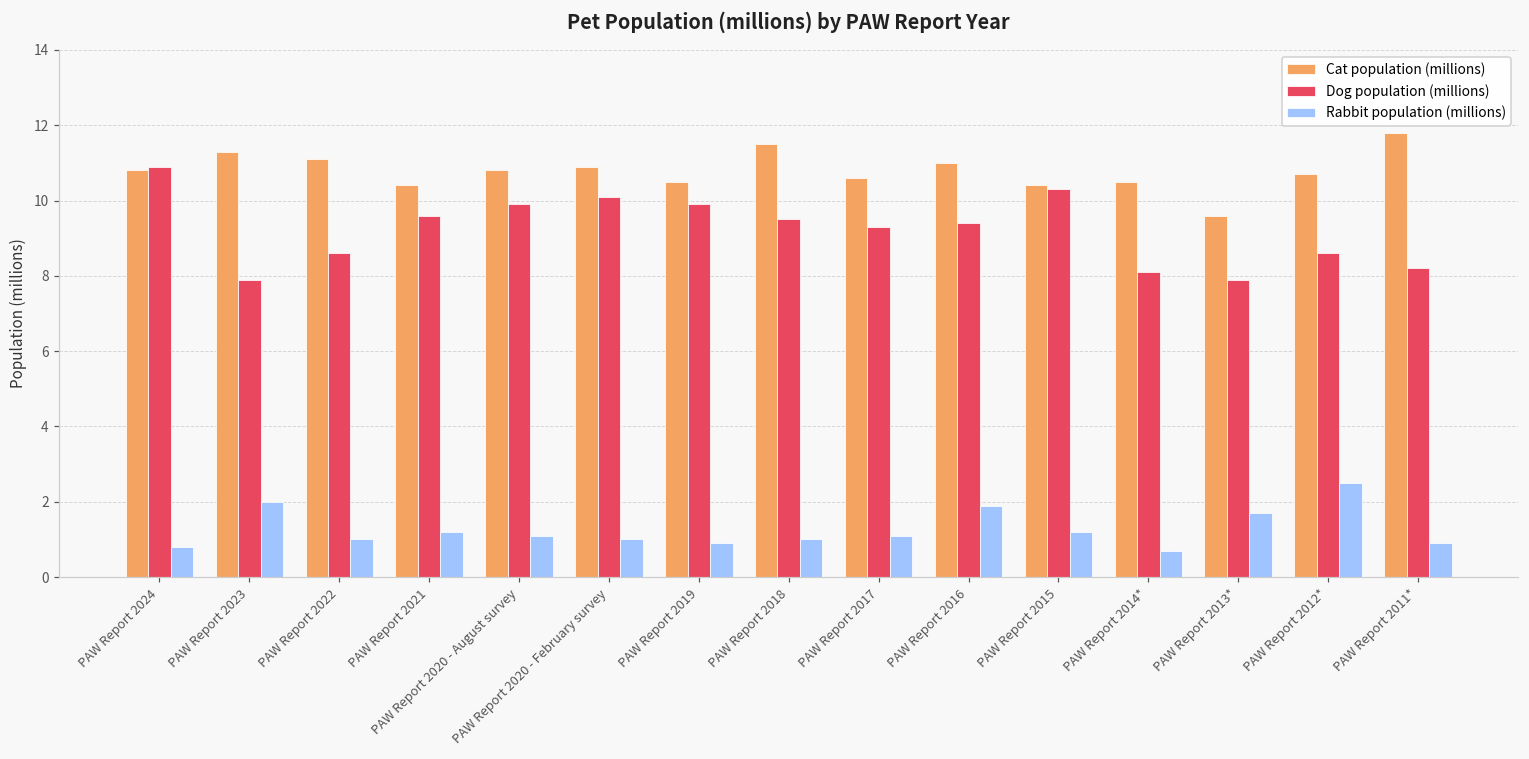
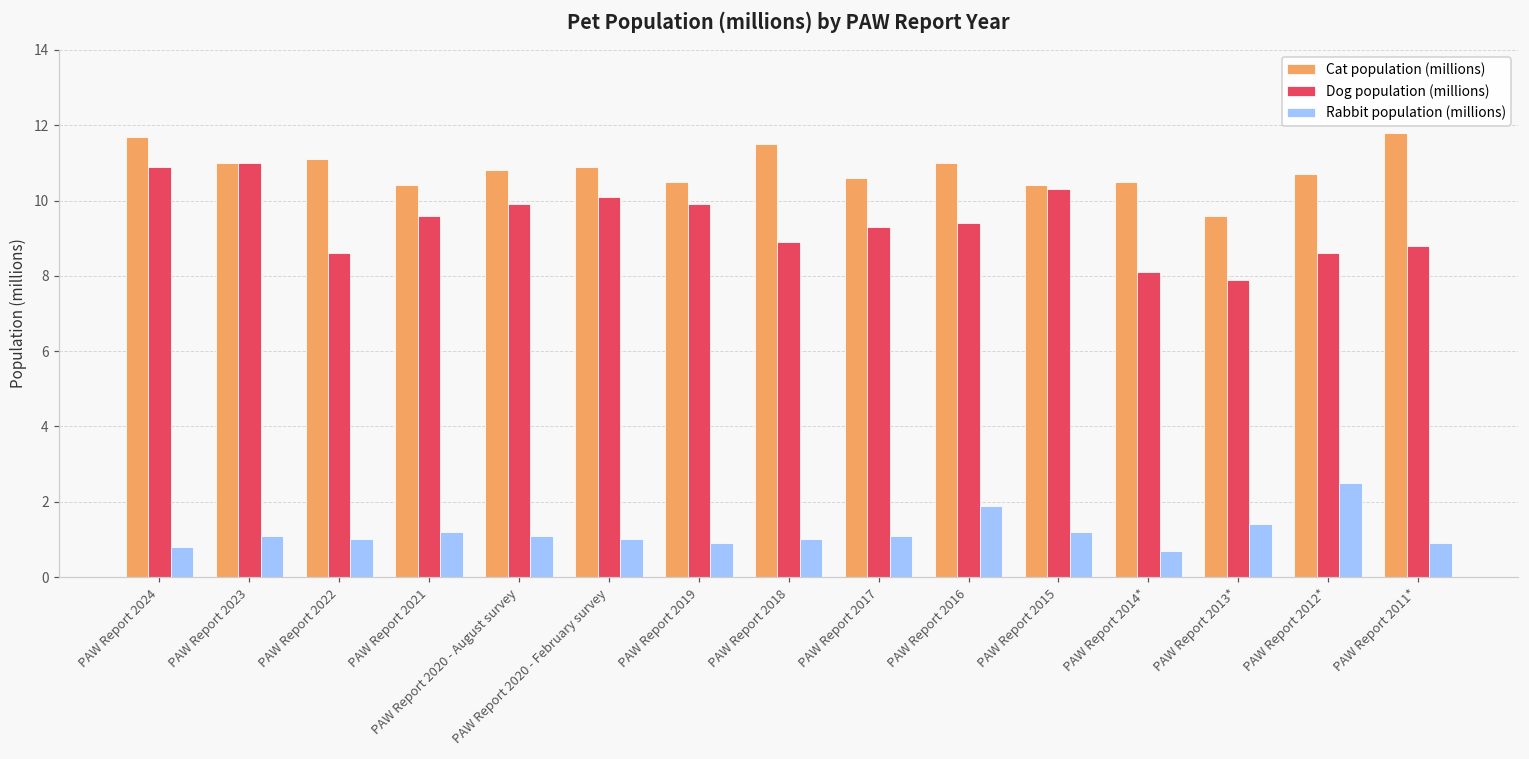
Cat population (millions), PAW Report 2024: 10.8 -> 11.7
Cat population (millions), PAW Report 2023: 11.3 -> 11.0
Dog population (millions), PAW Report 2023: 7.9 -> 11.0
Rabbit population (millions), PAW Report 2023: 2.0 -> 1.1
Dog population (millions), PAW Report 2018: 9.5 -> 8.9
Rabbit population (millions), PAW Report 2013*: 1.7 -> 1.4
Dog population (millions), PAW Report 2011*: 8.2 -> 8.8
